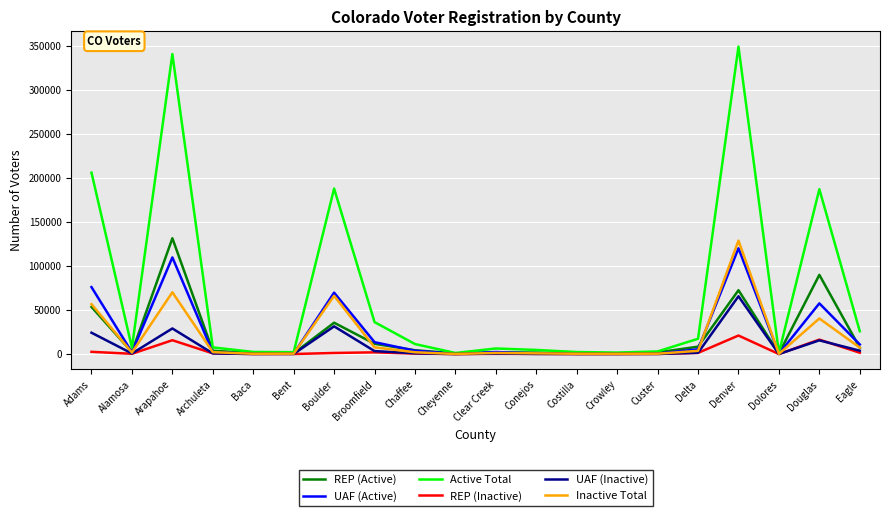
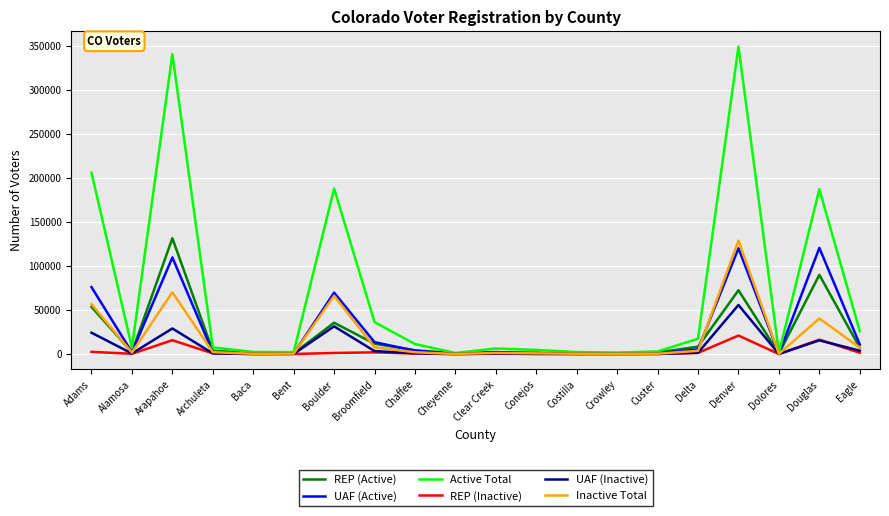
UAF (Inactive), Denver: 70000 -> 60000
UAF (Active), Douglas: 60000 -> 120000
